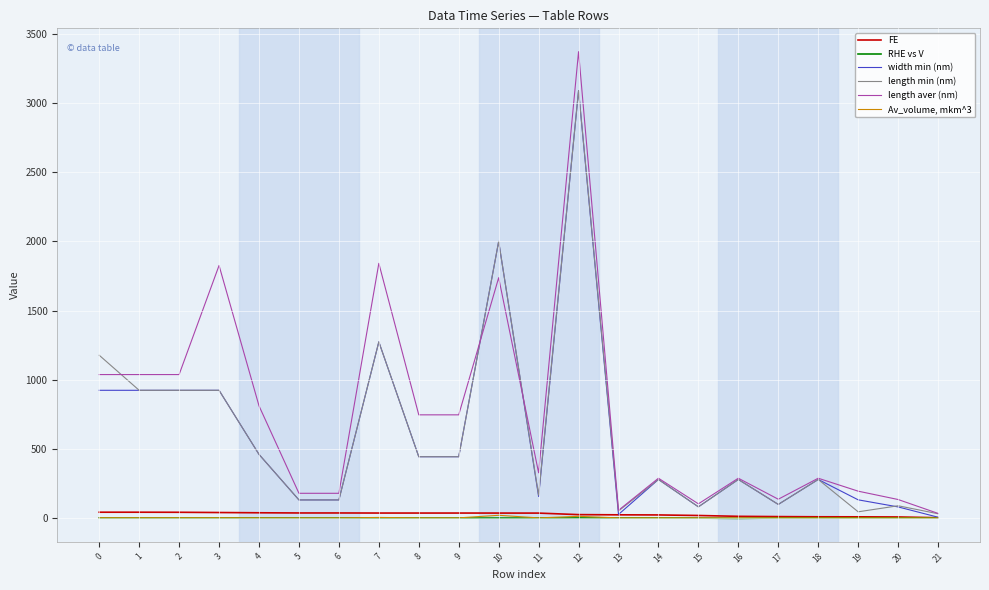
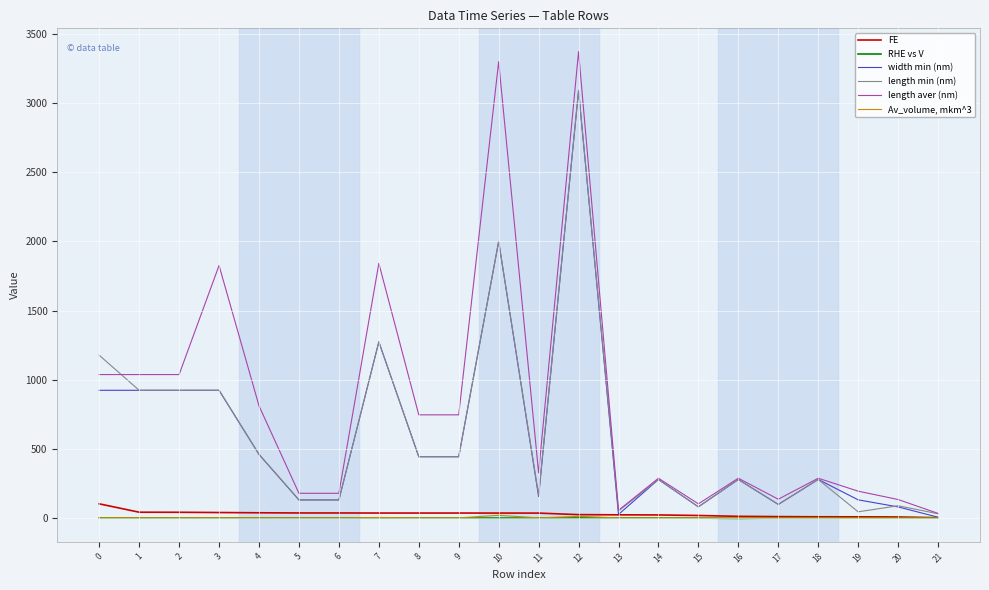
FE, 0: 40 -> 100
length aver (nm), 10: 1740 -> 3300
